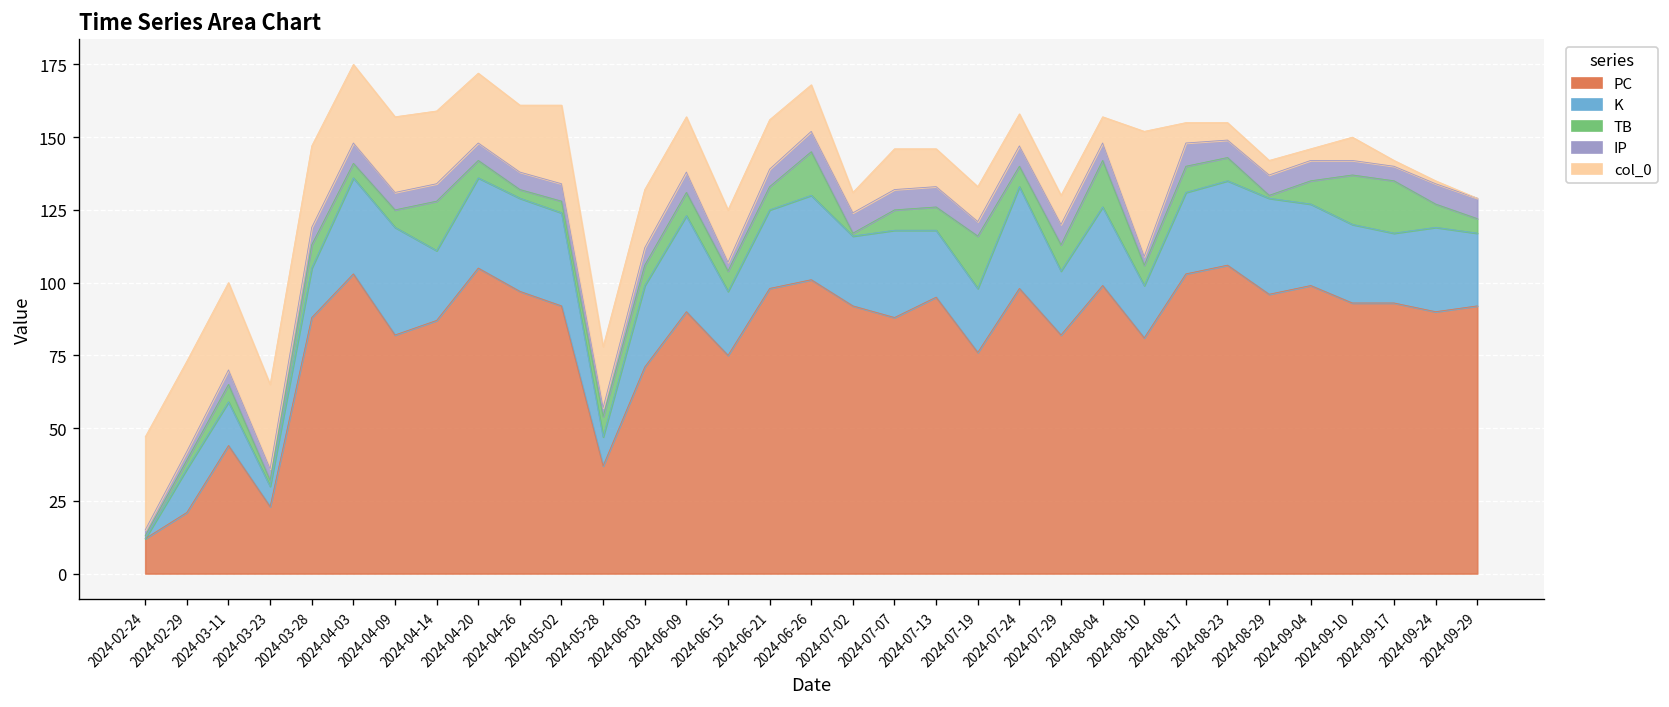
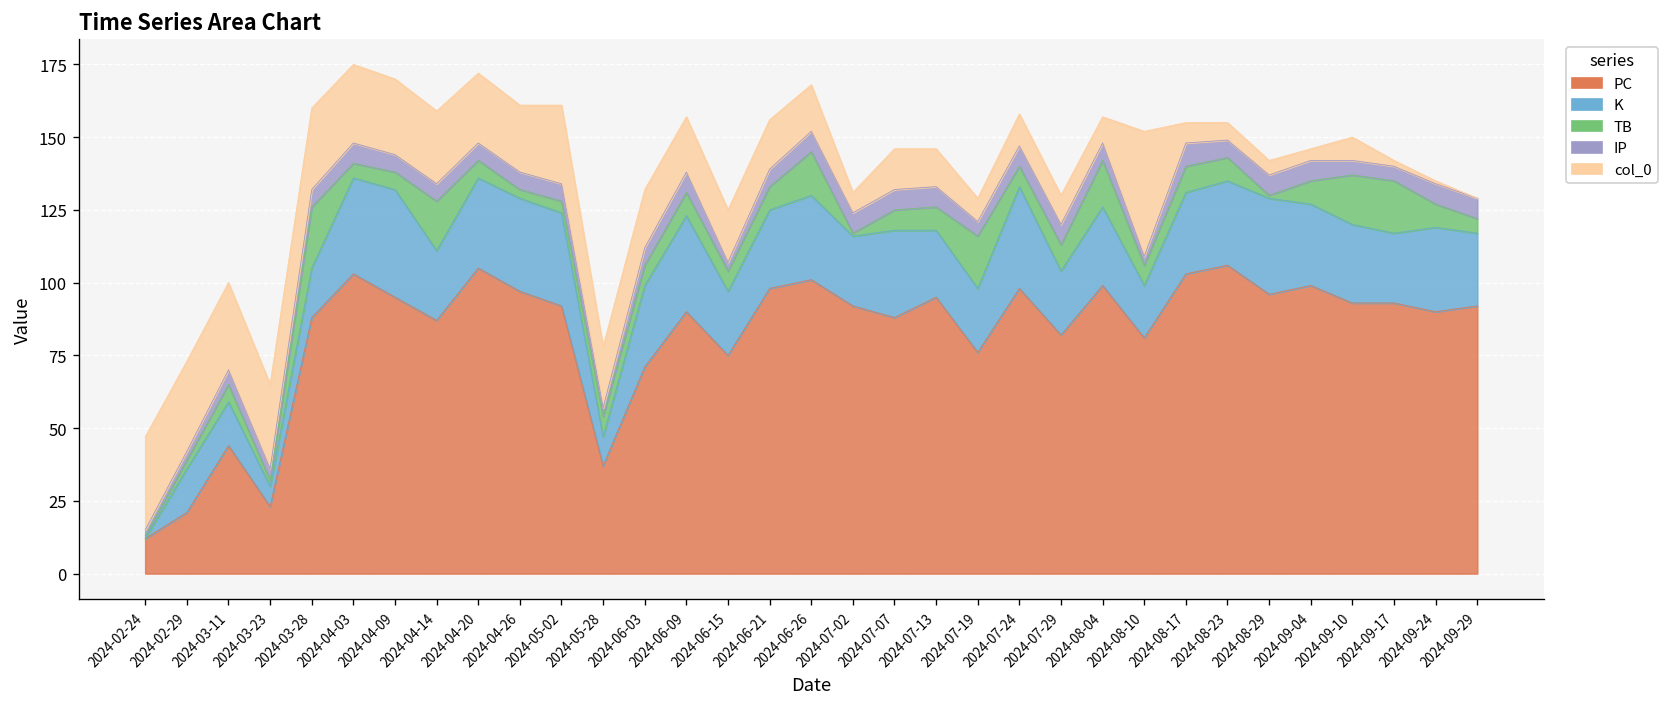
TB, 2024-03-28: 8 -> 21
PC, 2024-04-09: 82 -> 95
col_0, 2024-07-19: 12 -> 8
